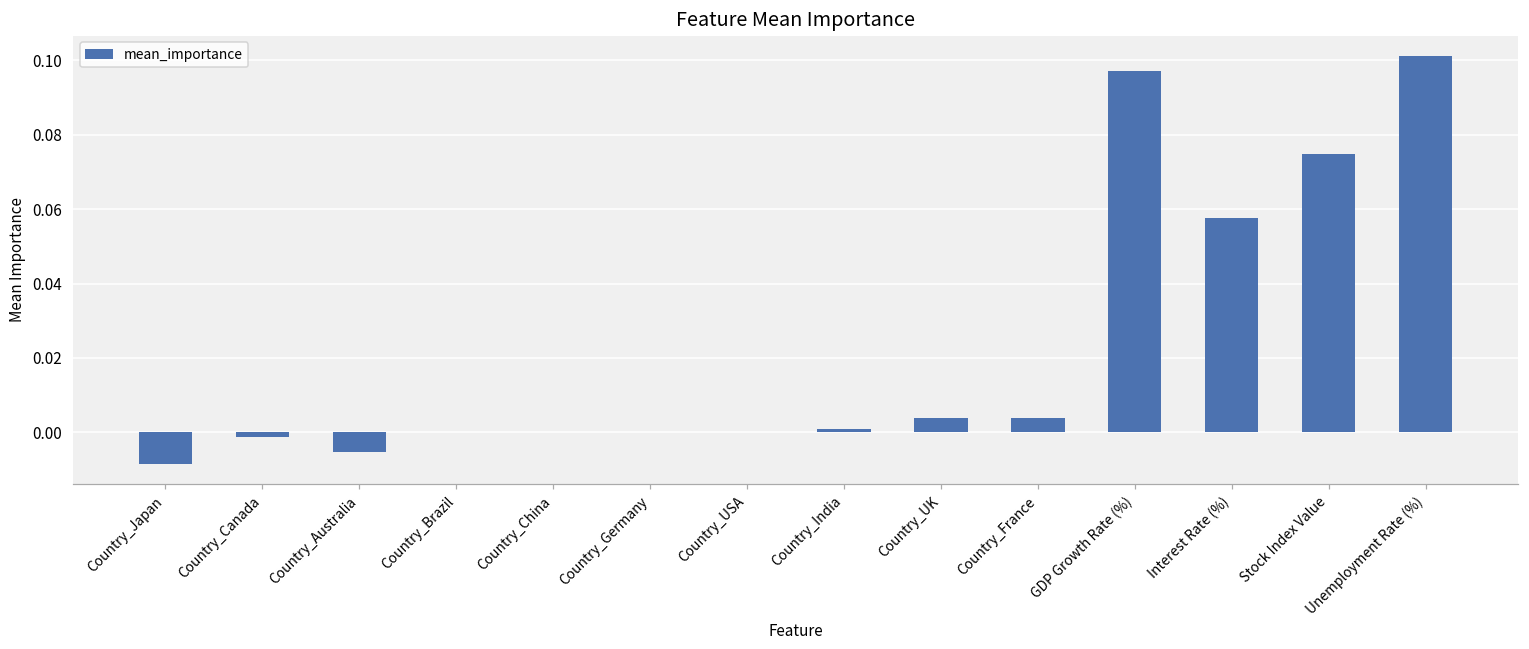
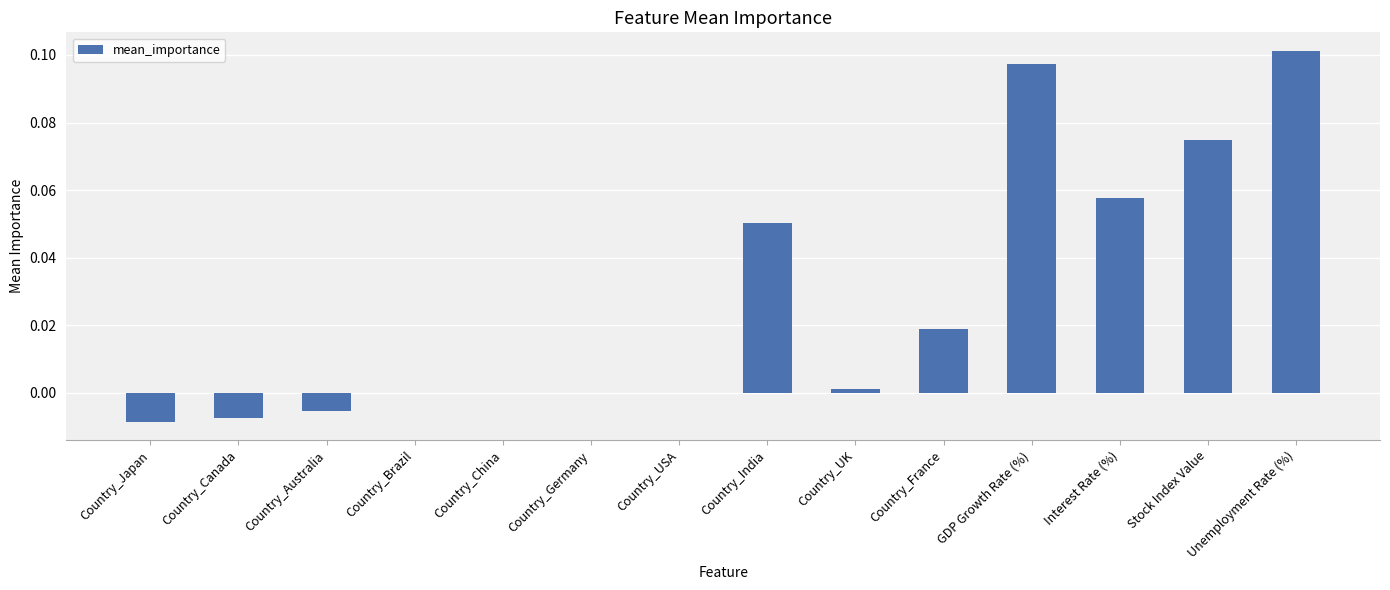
Country_Canada: -0.001 -> -0.007
Country_India: 0.001 -> 0.050
Country_UK: 0.004 -> 0.001
Country_France: 0.004 -> 0.019
